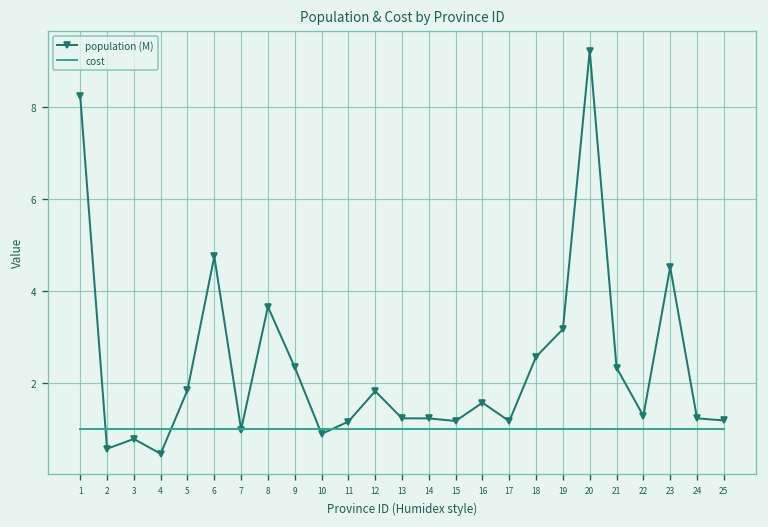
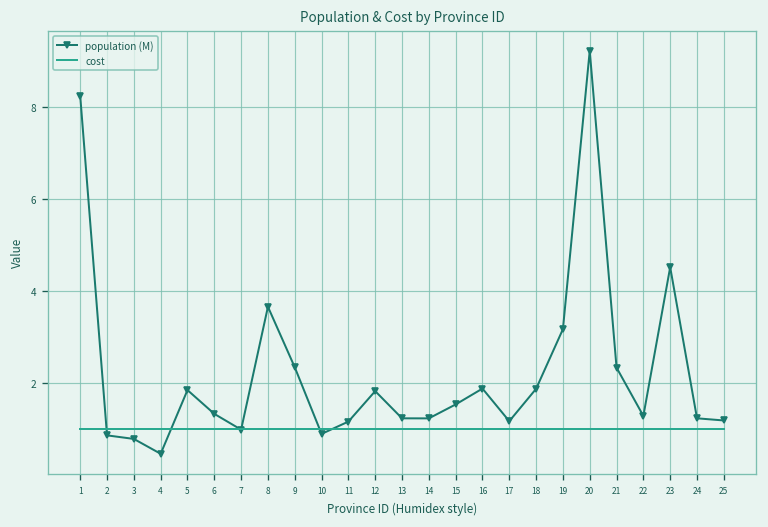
population (M), 2: 0.6 -> 0.9
population (M), 6: 4.8 -> 1.3
population (M), 15: 1.2 -> 1.5
population (M), 16: 1.6 -> 1.9
population (M), 18: 2.6 -> 1.9
